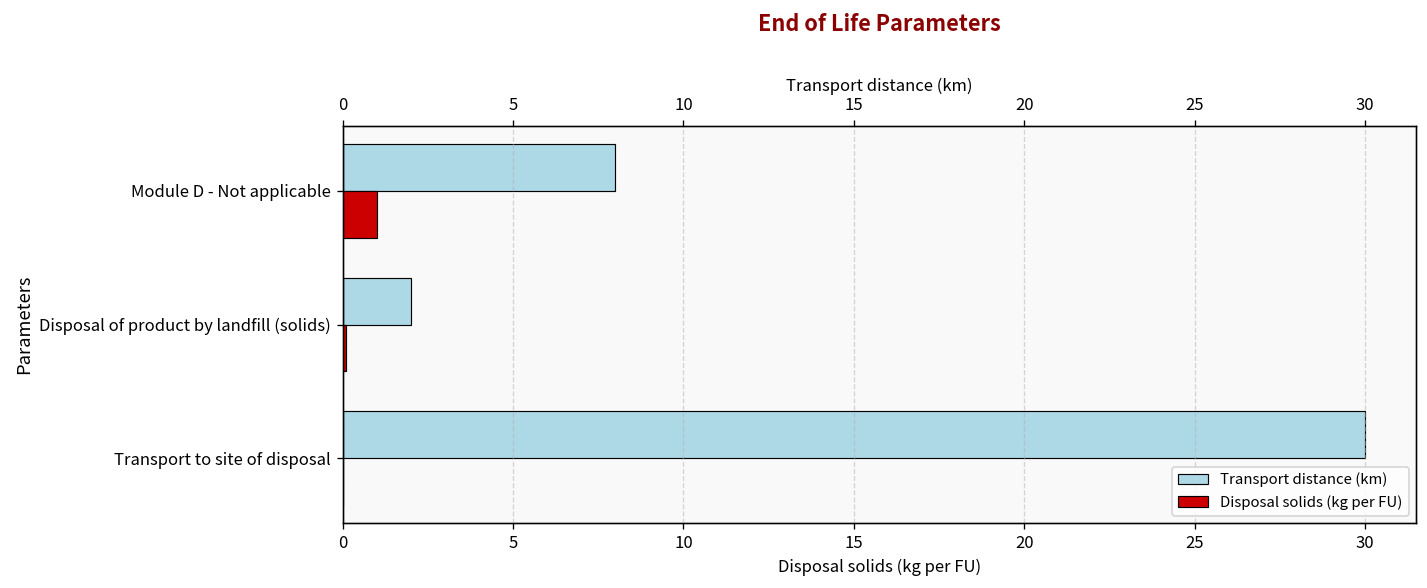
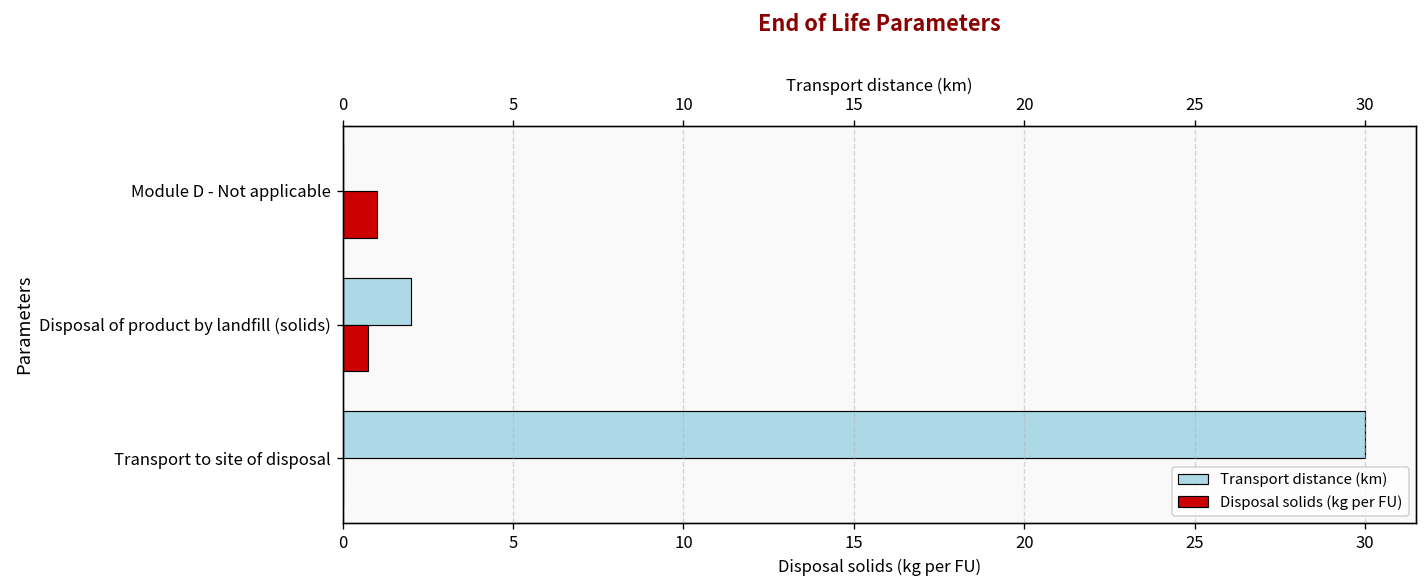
Transport distance (km), Module D - Not applicable: 8 -> 0
Disposal solids (kg per FU), Disposal of product by landfill (solids): 0.1 -> 0.7
